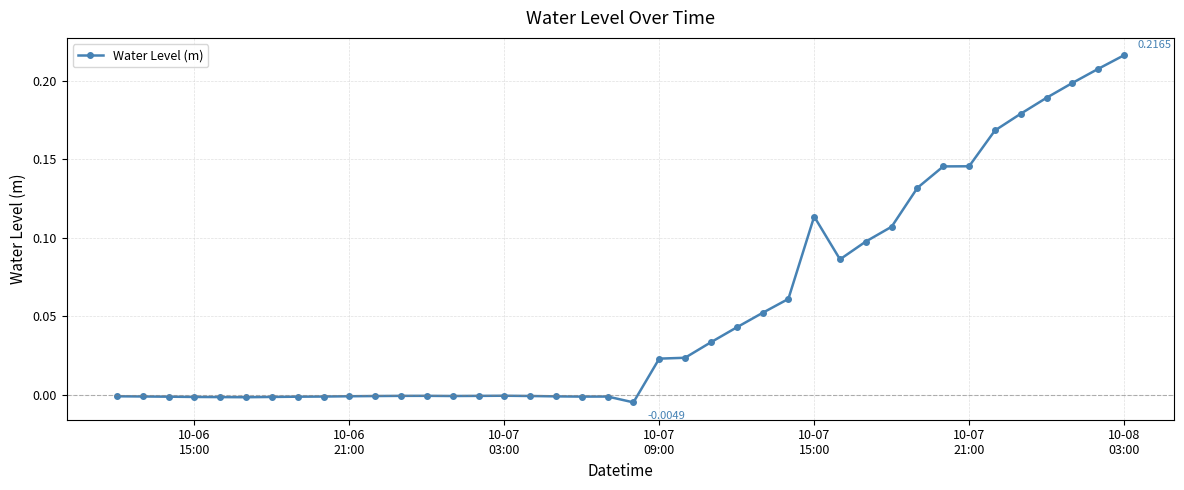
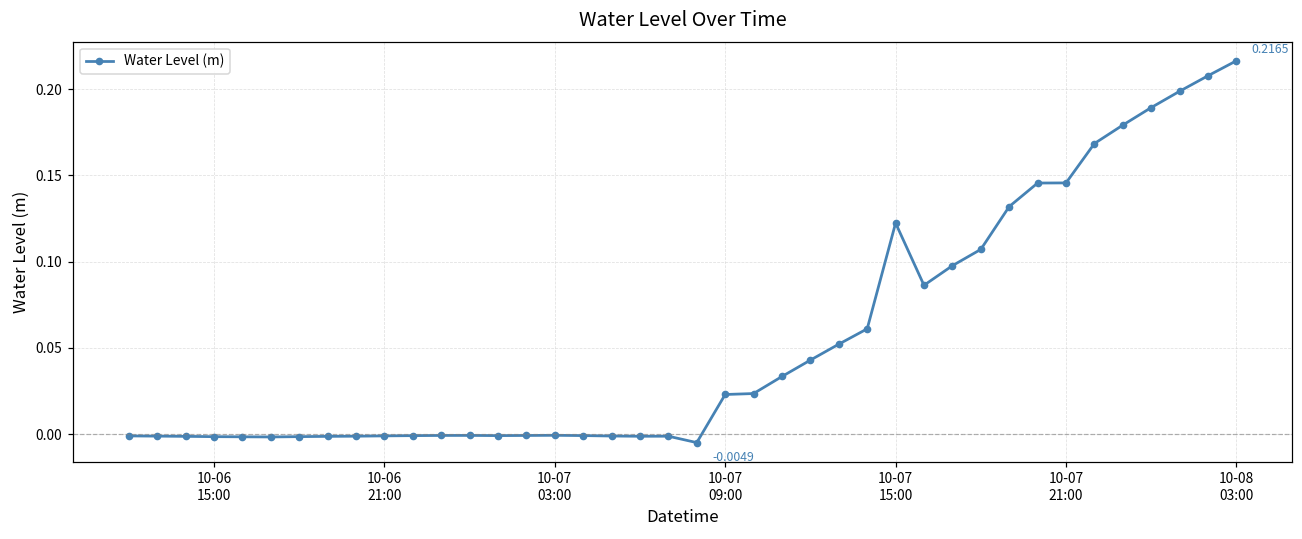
10-07 15:00: 0.114 -> 0.122
